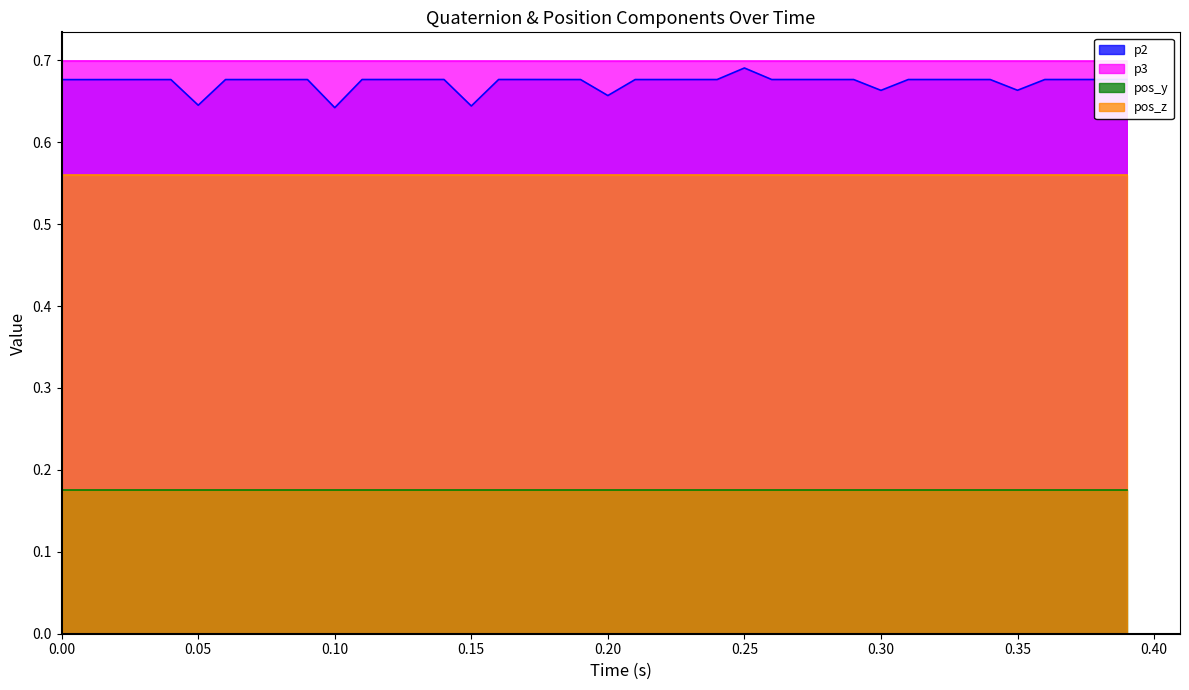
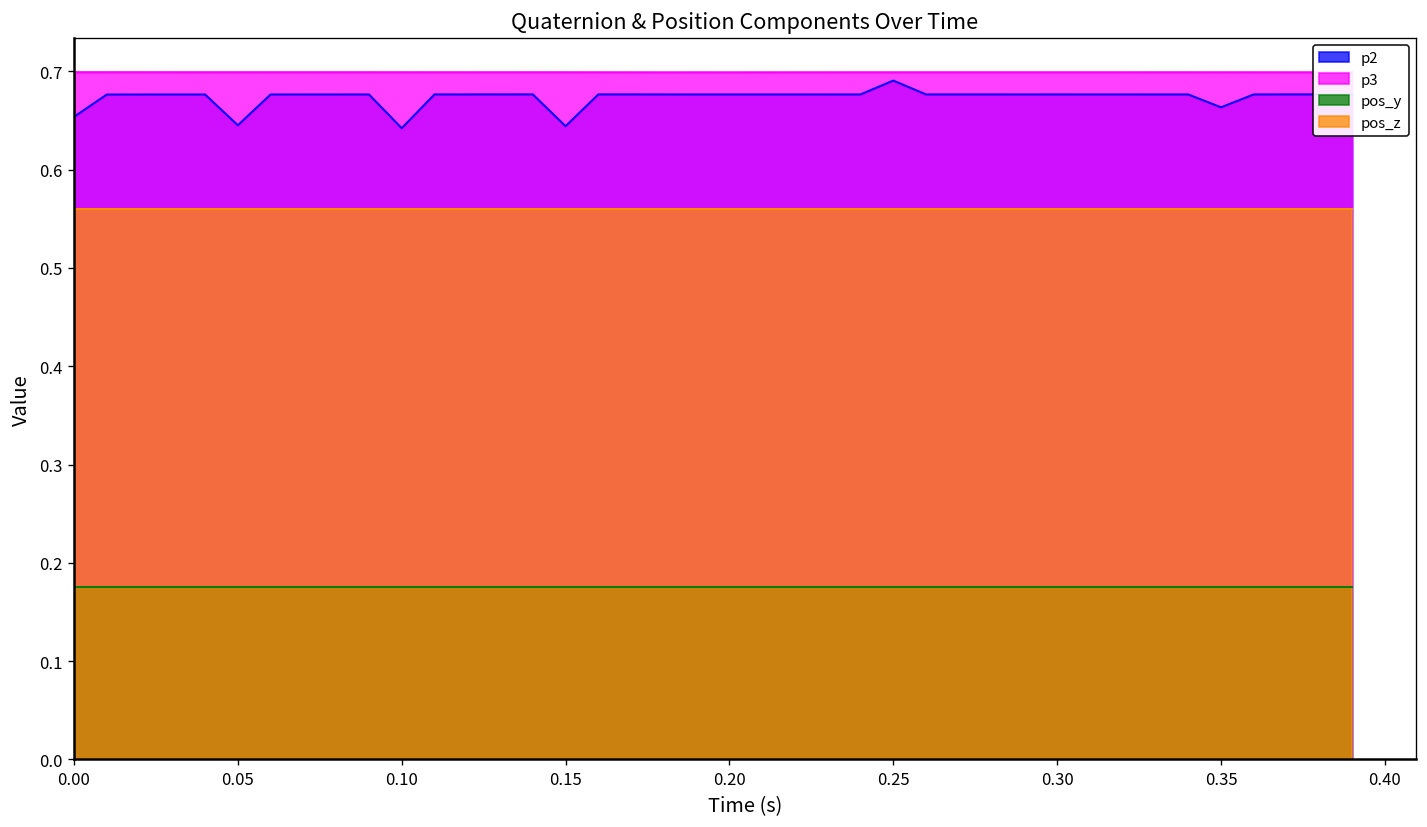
p2, 0.00: 0.68 -> 0.65
p2, 0.20: 0.66 -> 0.68
p2, 0.30: 0.66 -> 0.68
